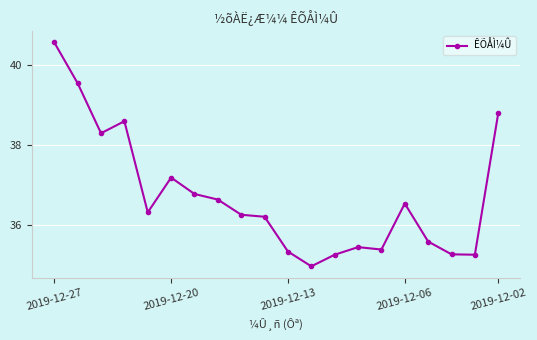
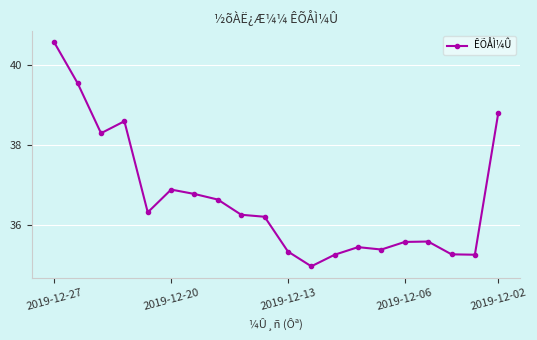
2019-12-20: 37.2 -> 36.9
2019-12-06: 36.5 -> 35.6
